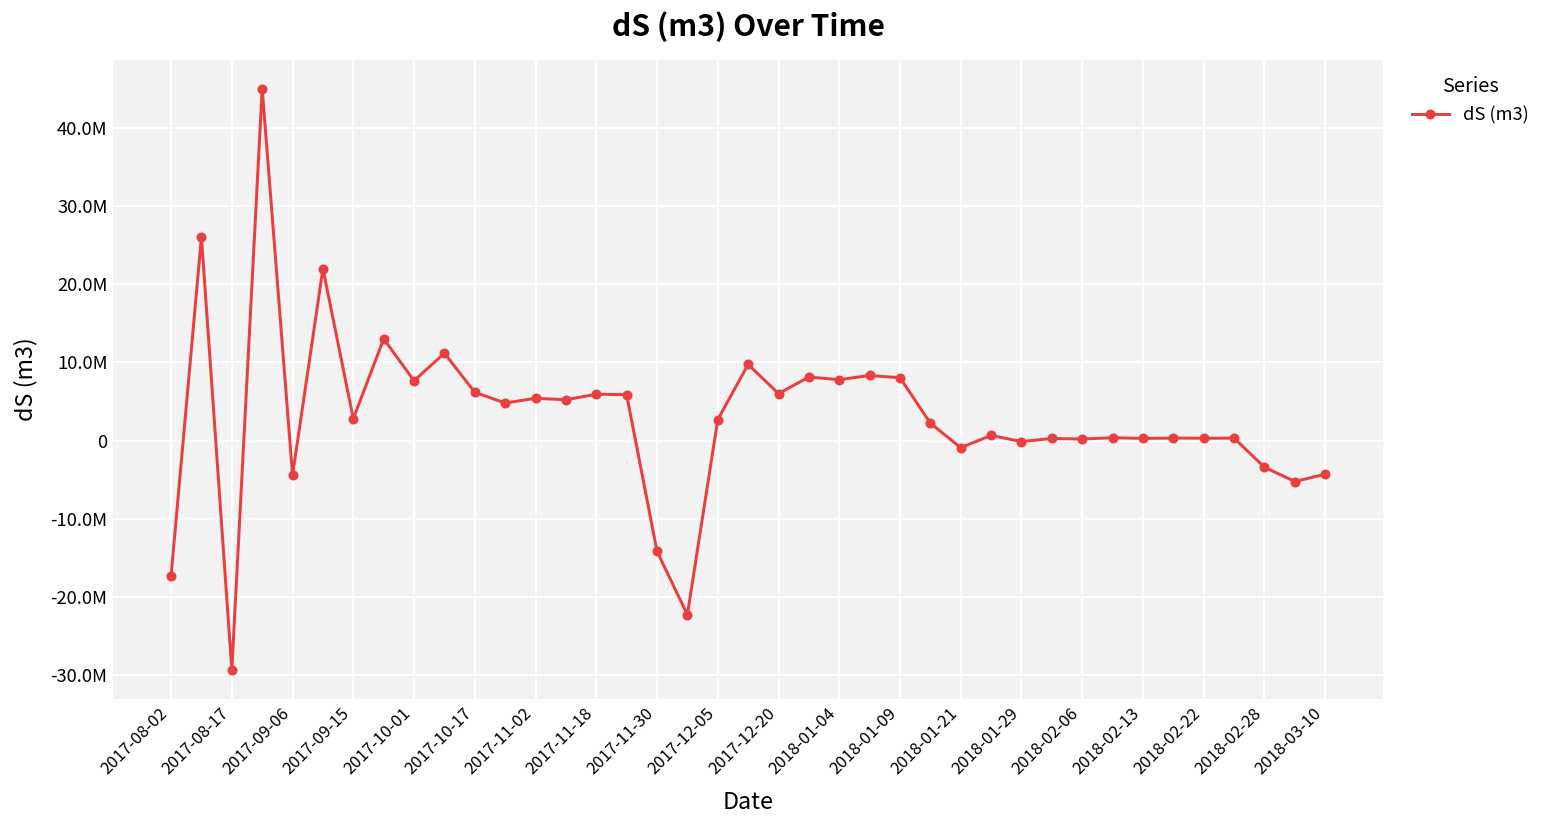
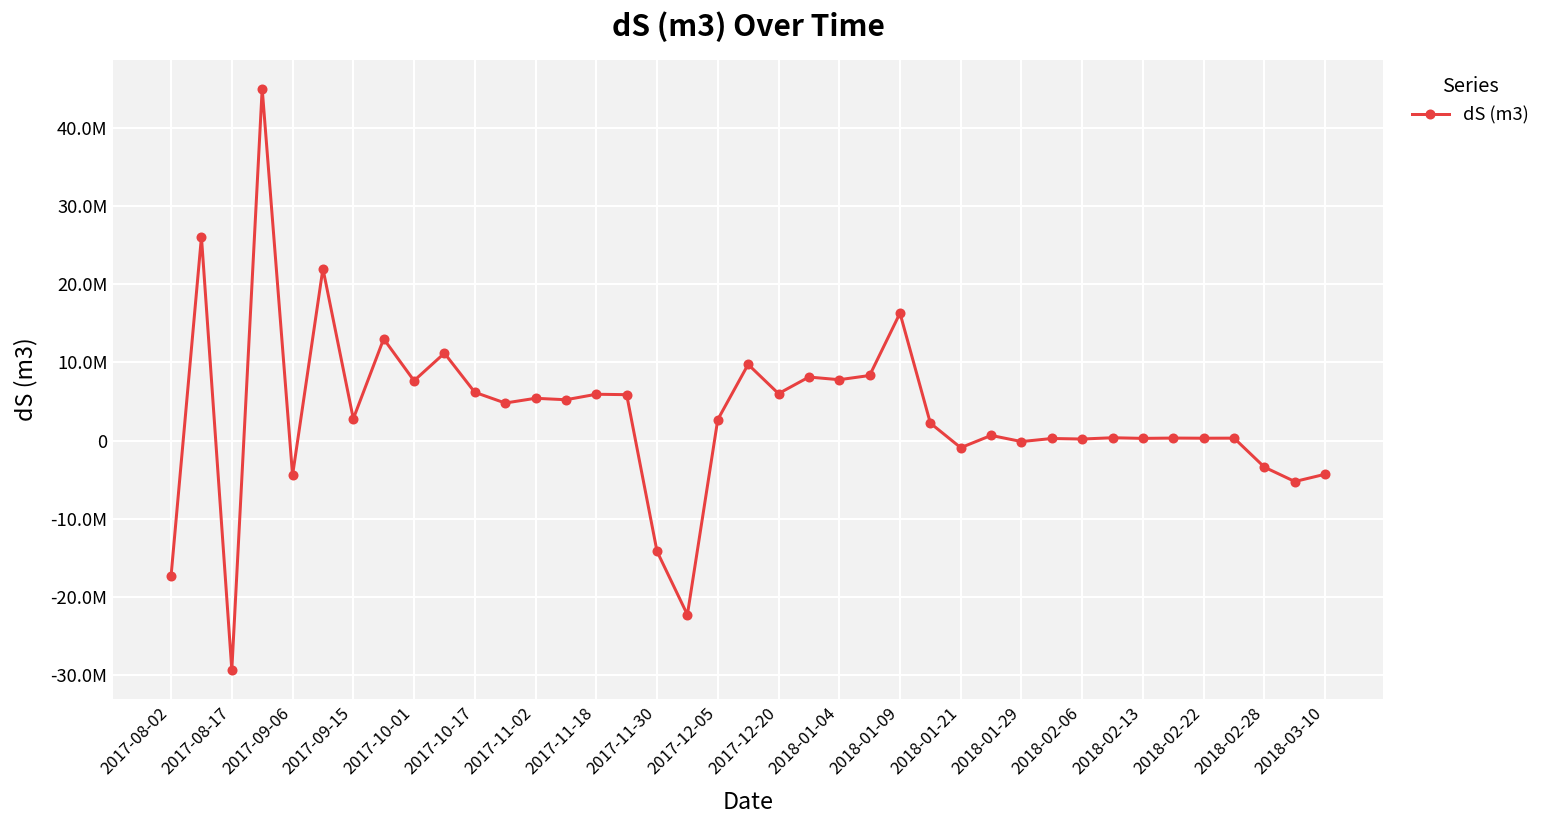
2018-01-09: 8000000 -> 16000000
